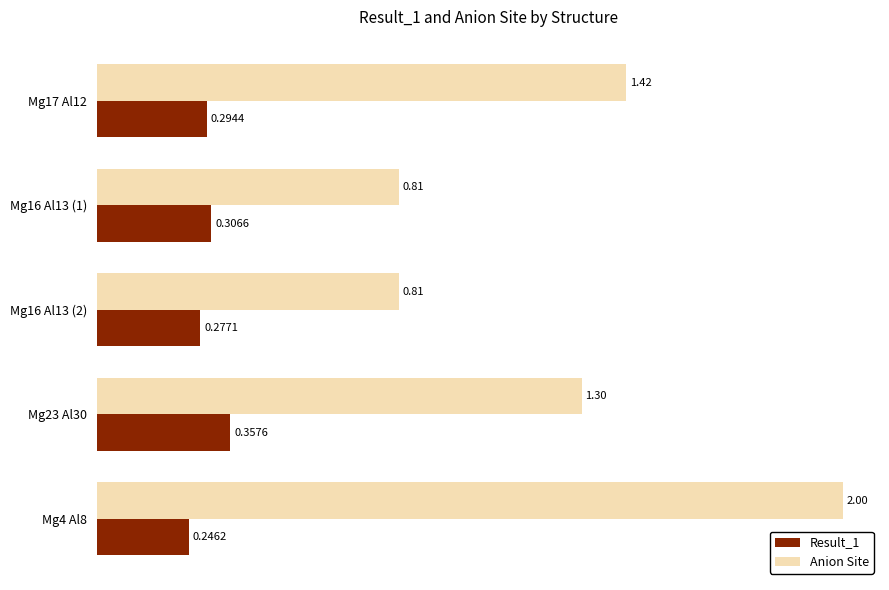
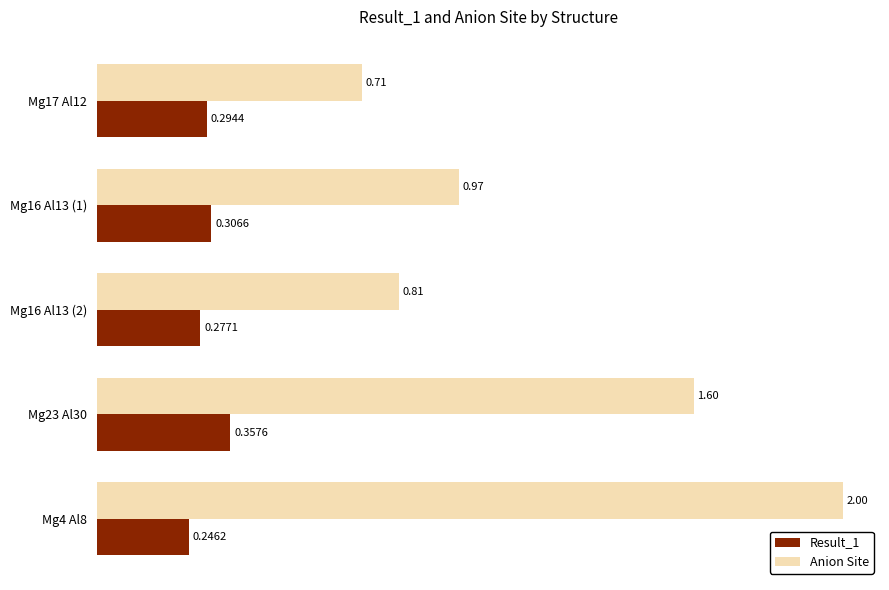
Anion Site, Mg17 Al12: 1.42 -> 0.71
Anion Site, Mg16 Al13 (1): 0.81 -> 0.97
Anion Site, Mg23 Al30: 1.30 -> 1.60
